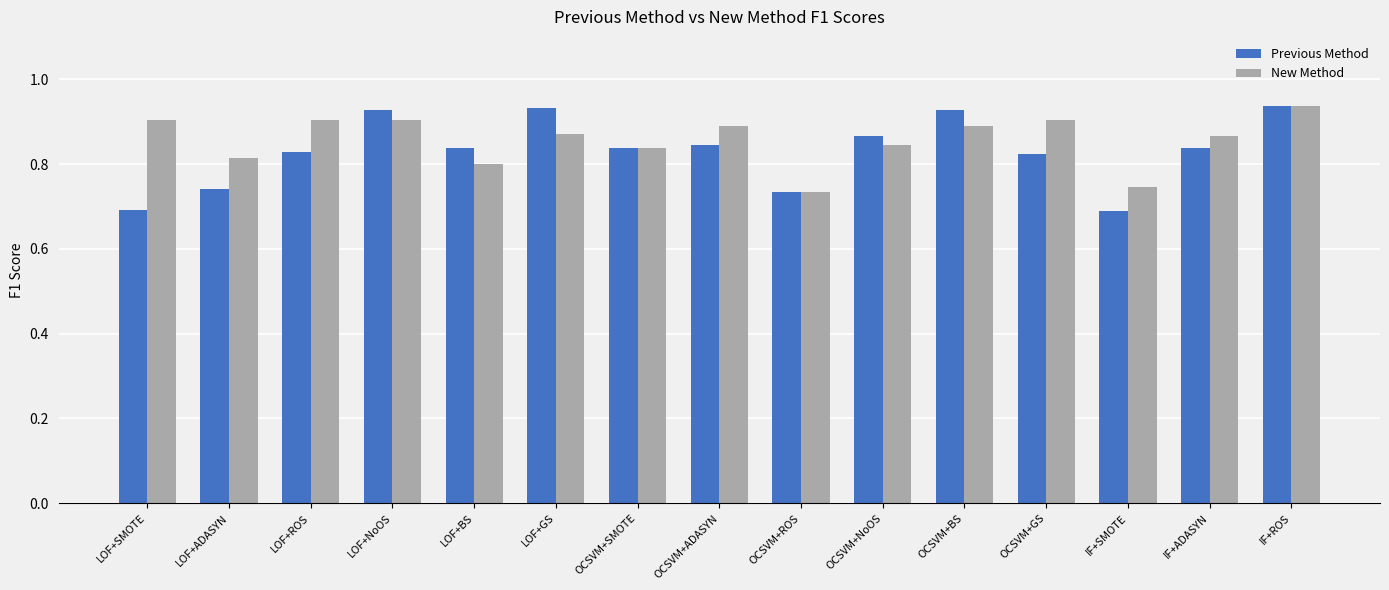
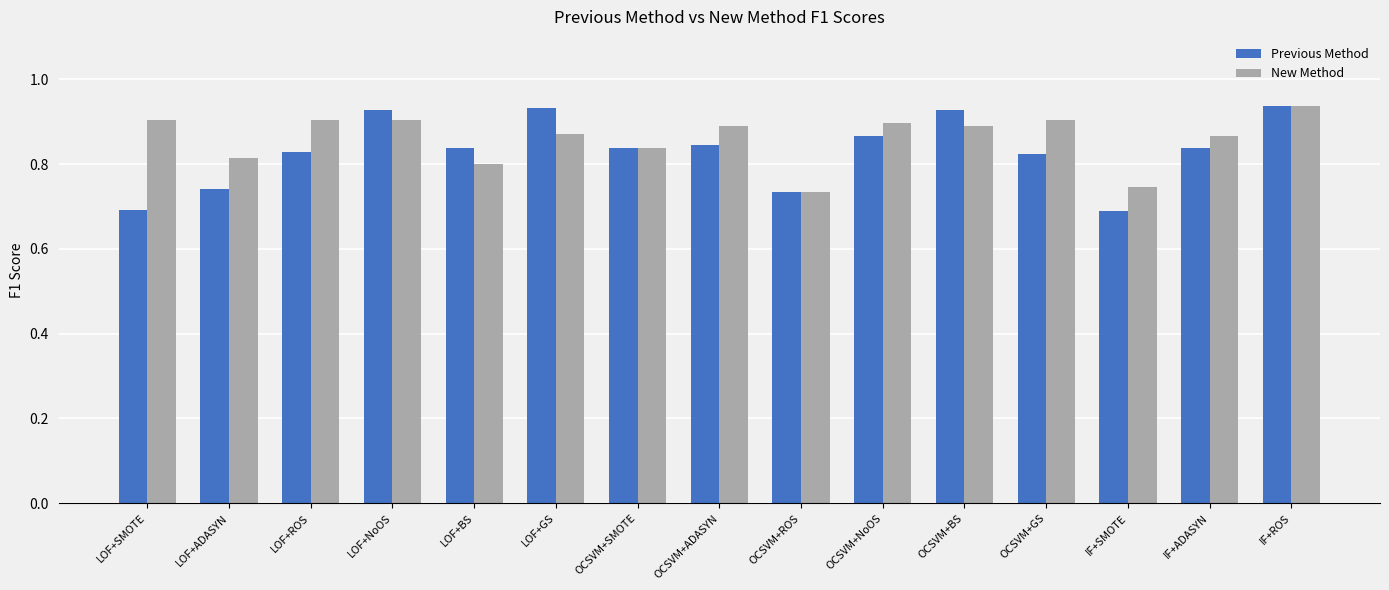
New Method, OCSVM+NoOS: 0.84 -> 0.90
